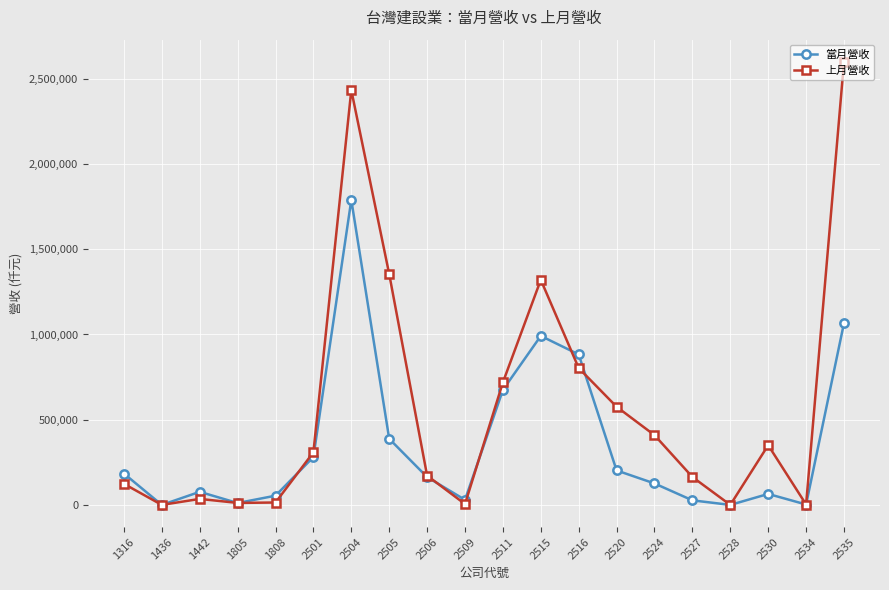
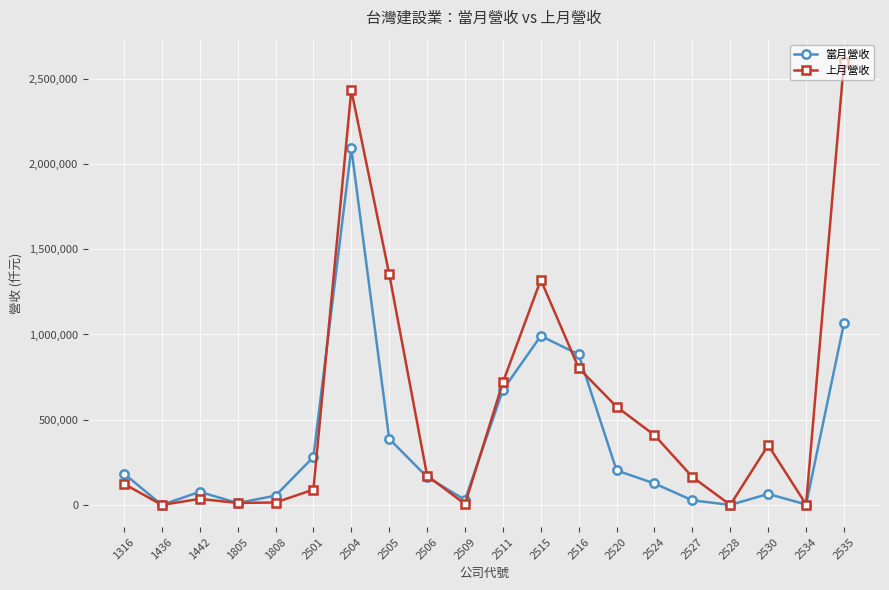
上月營收, 2501: 310,000 -> 90,000
當月營收, 2504: 1,790,000 -> 2,090,000
